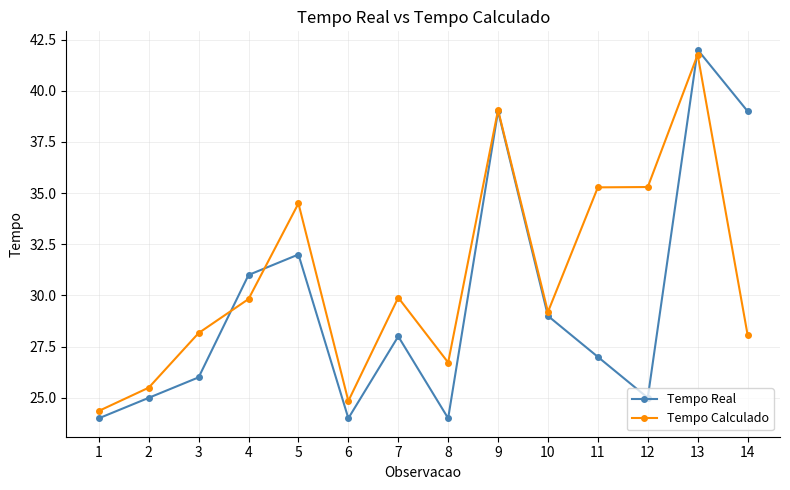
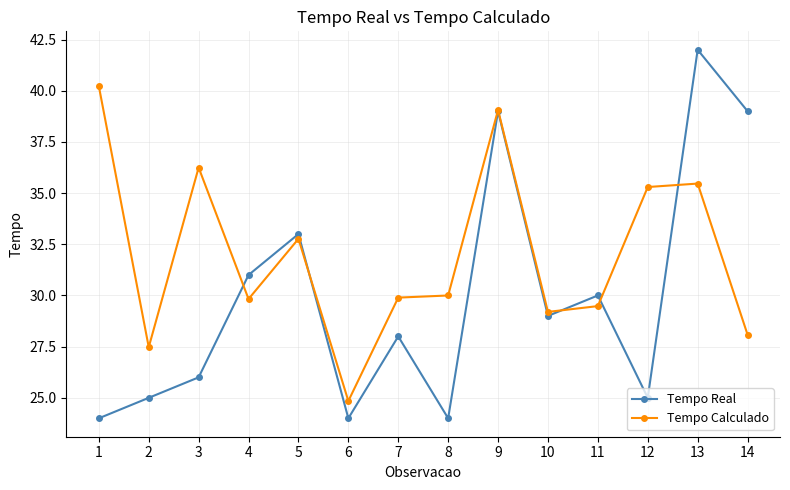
Tempo Calculado, 1: 24.4 -> 40.2
Tempo Calculado, 2: 25.5 -> 27.5
Tempo Calculado, 3: 28.2 -> 36.2
Tempo Real, 5: 32 -> 33
Tempo Calculado, 5: 34.5 -> 32.8
Tempo Calculado, 8: 26.7 -> 30.0
Tempo Real, 11: 27 -> 30
Tempo Calculado, 11: 35.3 -> 29.5
Tempo Calculado, 13: 41.8 -> 35.5
